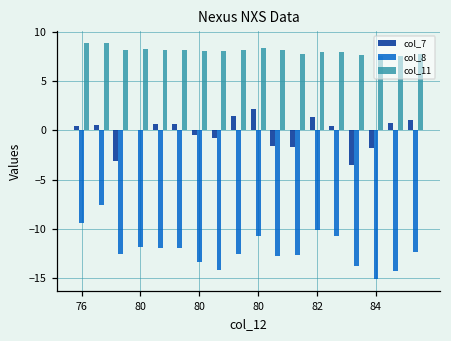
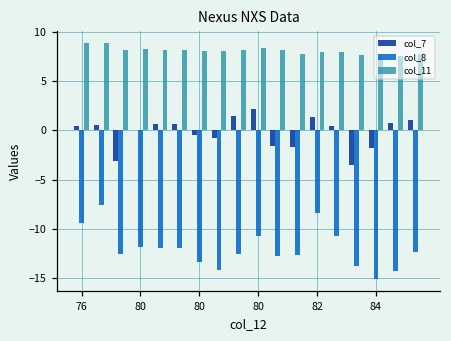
col_8, 82: -10 -> -8
